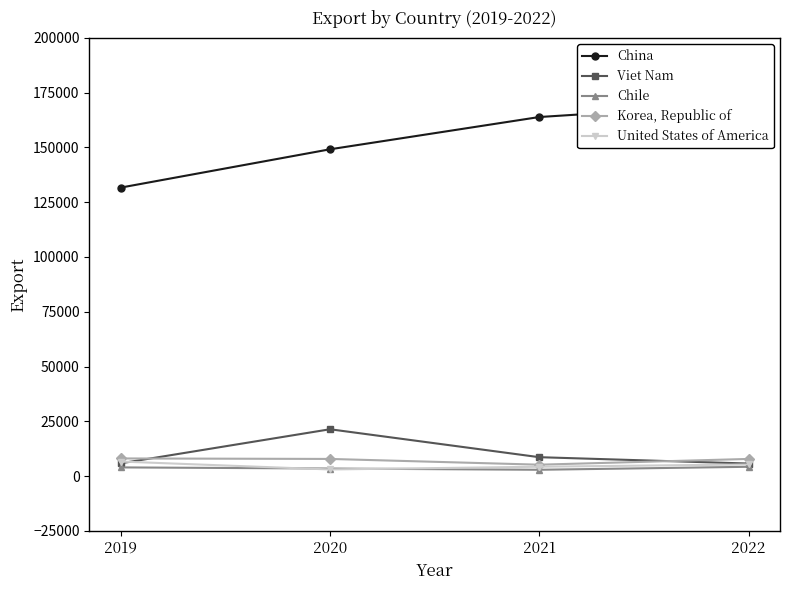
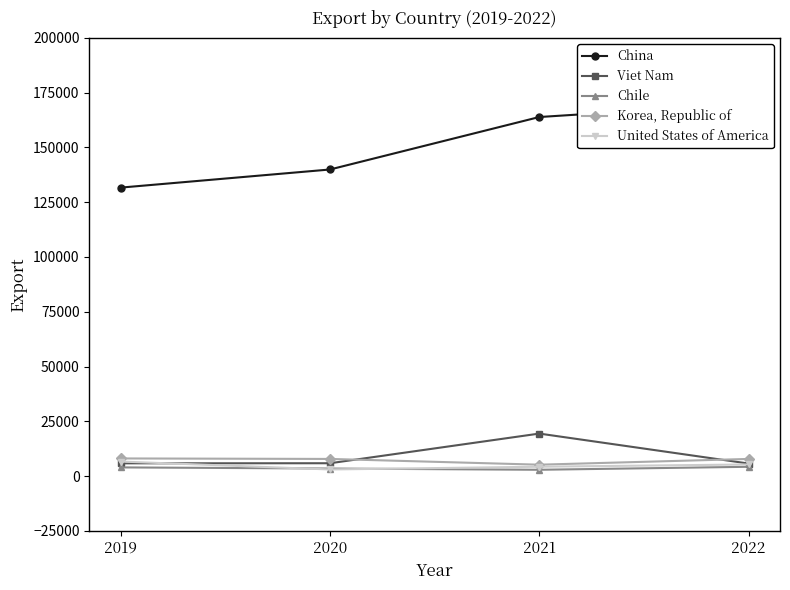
China, 2020: 149000 -> 140000
Viet Nam, 2020: 21000 -> 6000
Viet Nam, 2021: 9000 -> 19000
